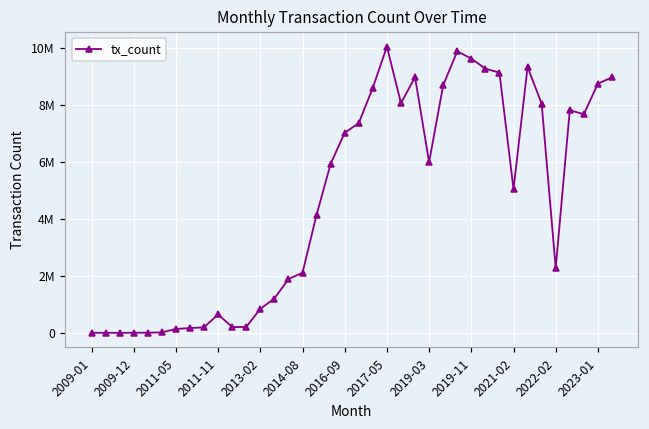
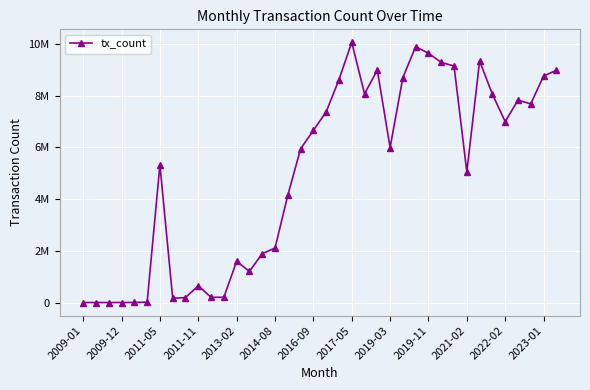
2011-05: 100000 -> 5300000
2013-02: 800000 -> 1600000
2016-09: 7000000 -> 6700000
2022-02: 2300000 -> 7000000
